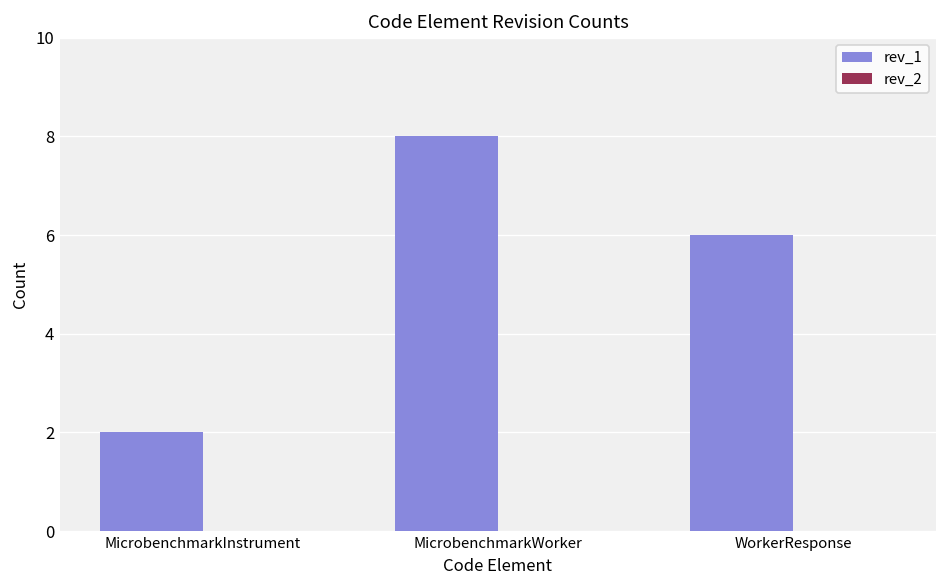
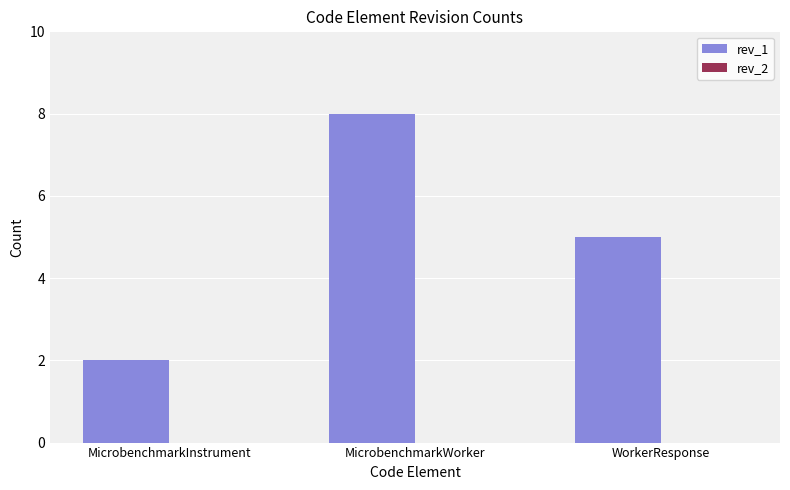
rev_1, WorkerResponse: 6 -> 5
